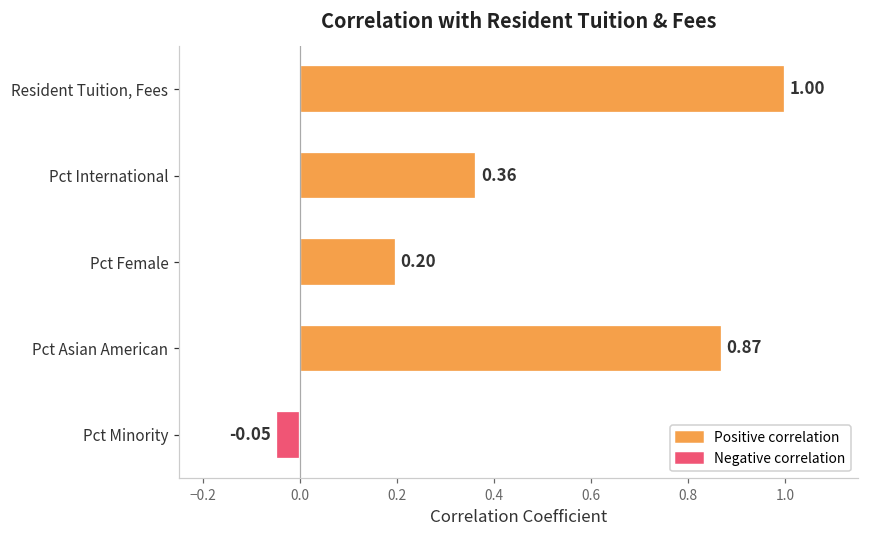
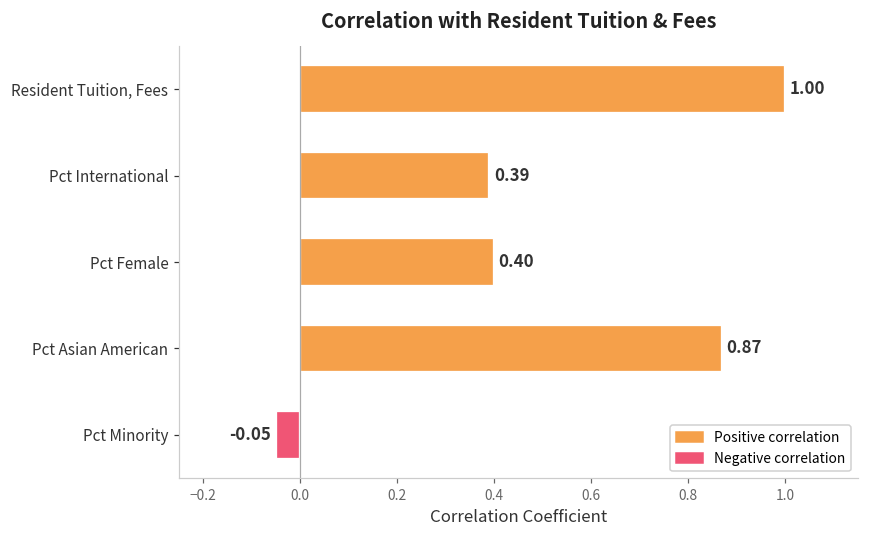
Pct International: 0.36 -> 0.39
Pct Female: 0.20 -> 0.40
